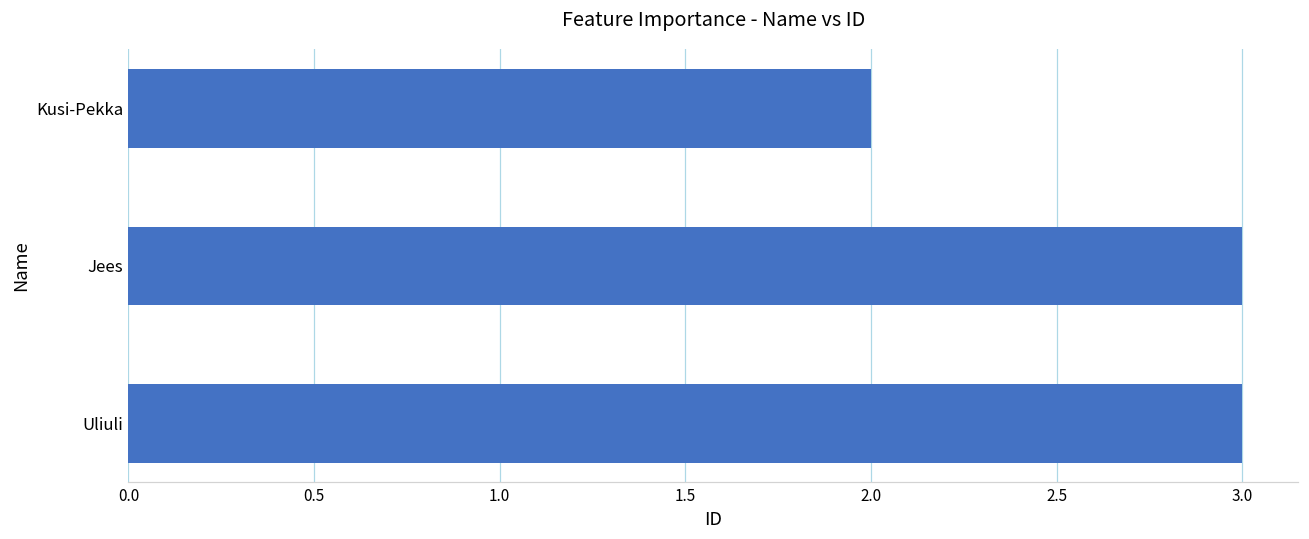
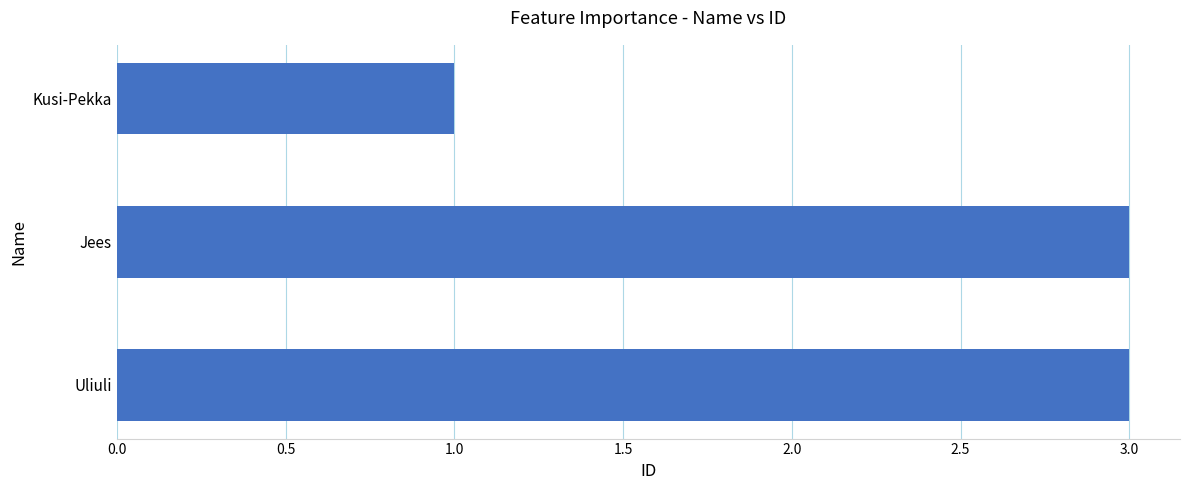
Kusi-Pekka: 2 -> 1
